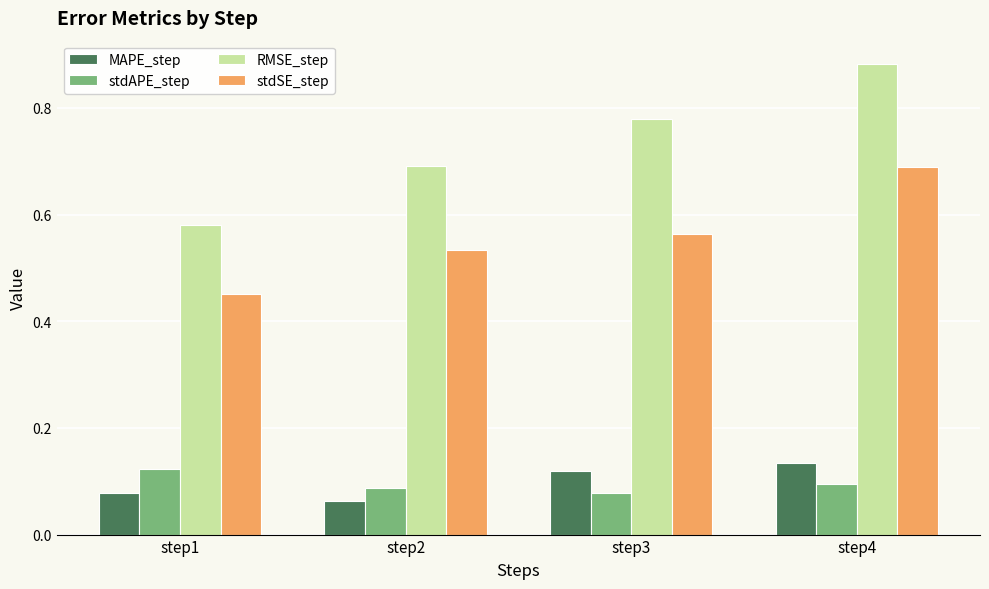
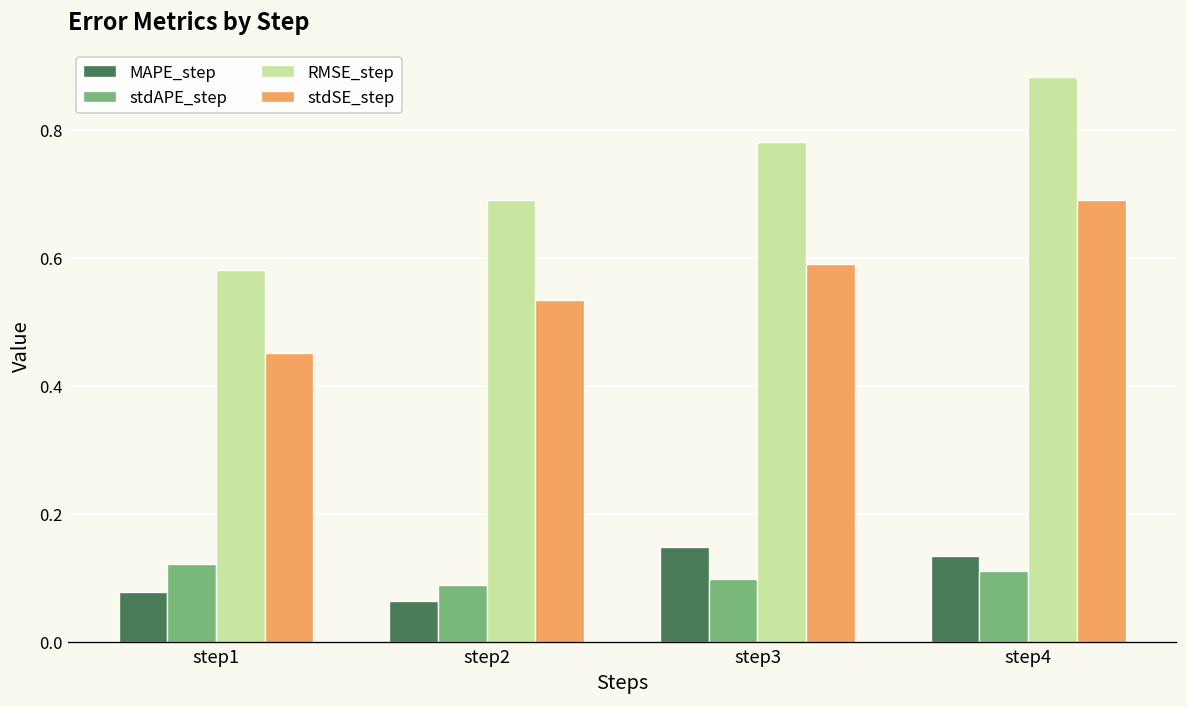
MAPE_step, step3: 0.12 -> 0.15
stdAPE_step, step3: 0.08 -> 0.10
stdSE_step, step3: 0.56 -> 0.59
stdAPE_step, step4: 0.09 -> 0.11
